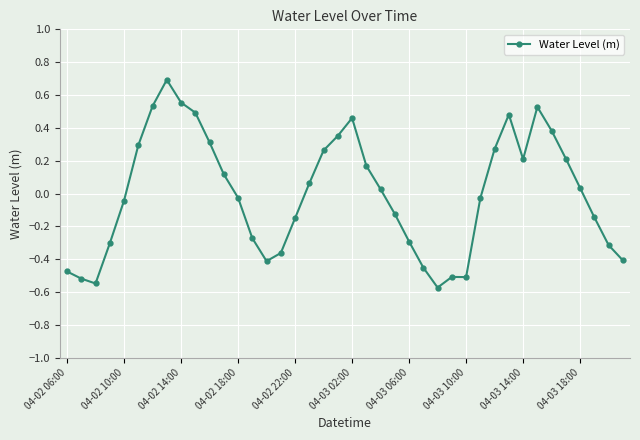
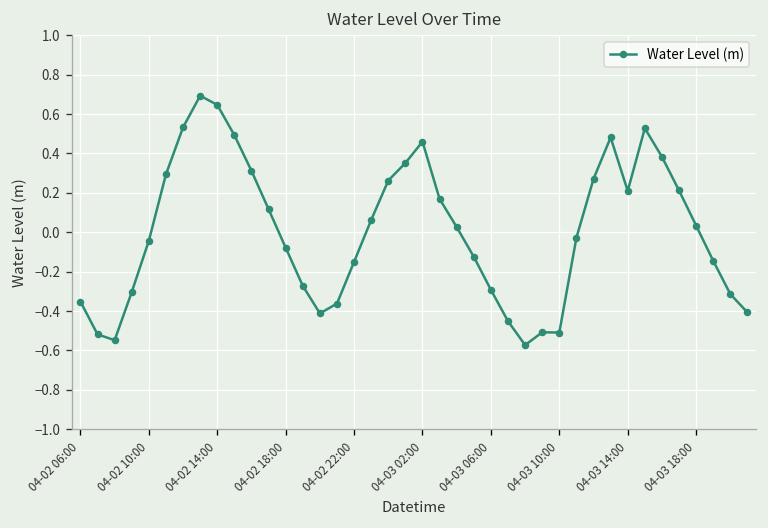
04-02 06:00: -0.47 -> -0.35
04-02 14:00: 0.55 -> 0.65
04-02 18:00: -0.03 -> -0.08
